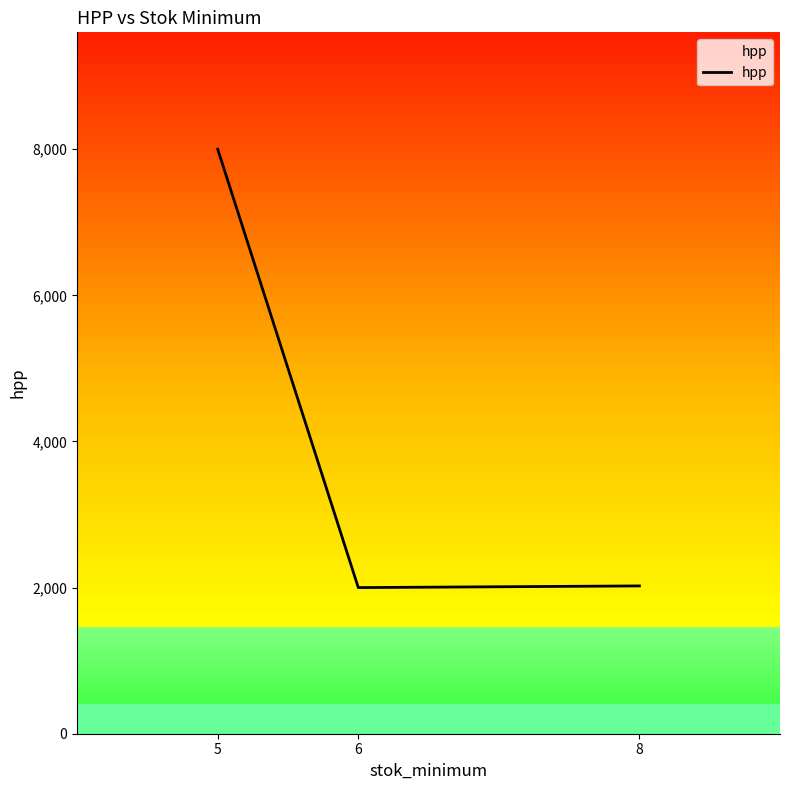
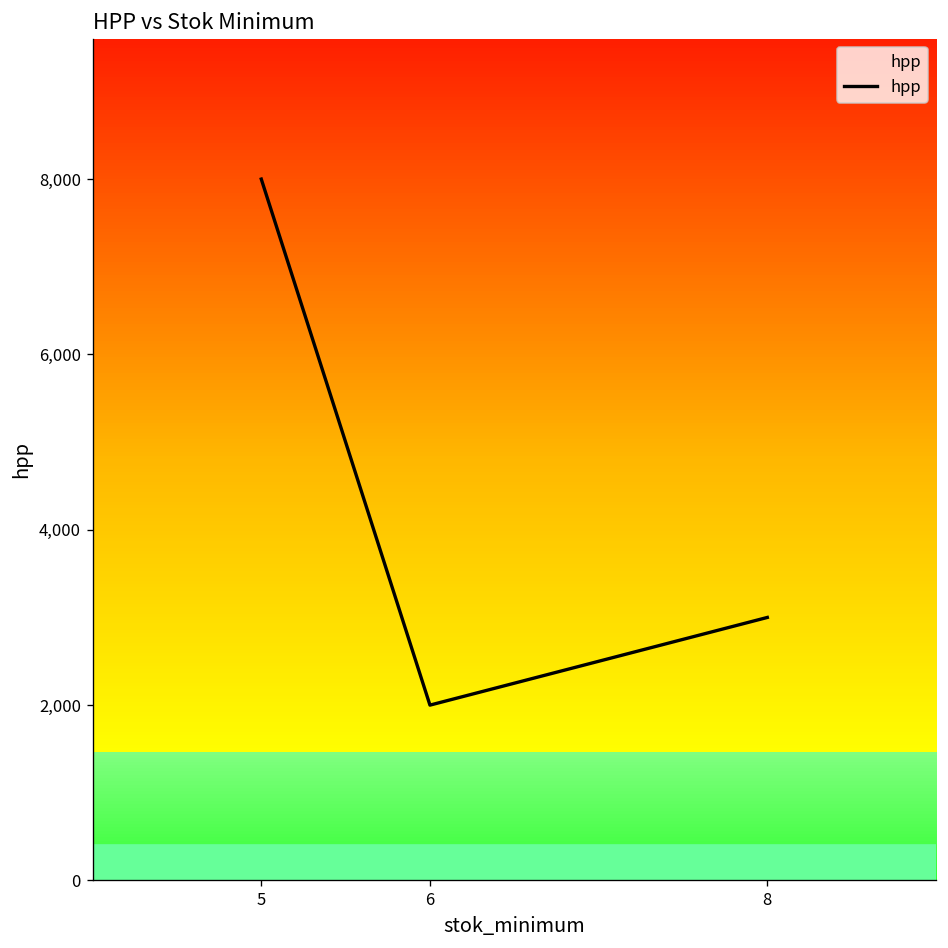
8: 2,000 -> 3,000
